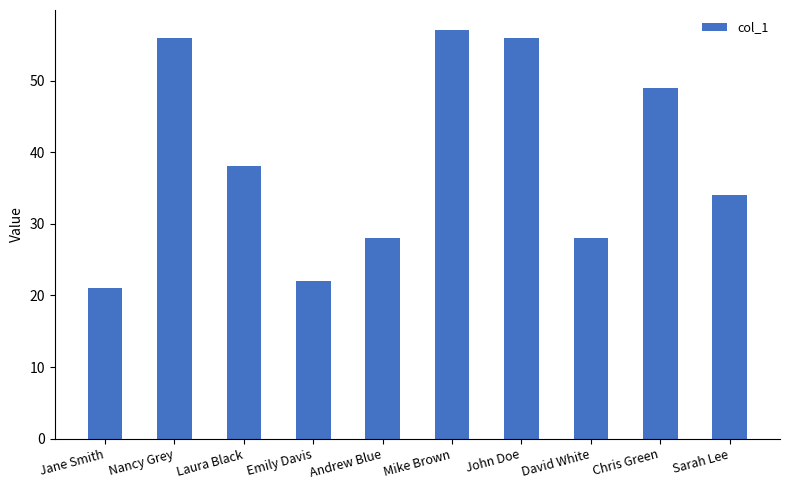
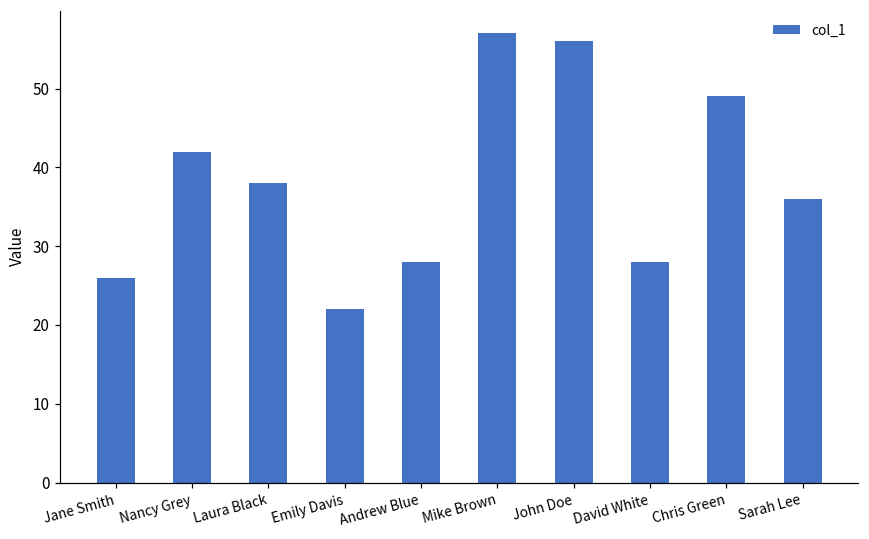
Jane Smith: 21 -> 26
Nancy Grey: 56 -> 42
Sarah Lee: 34 -> 36
